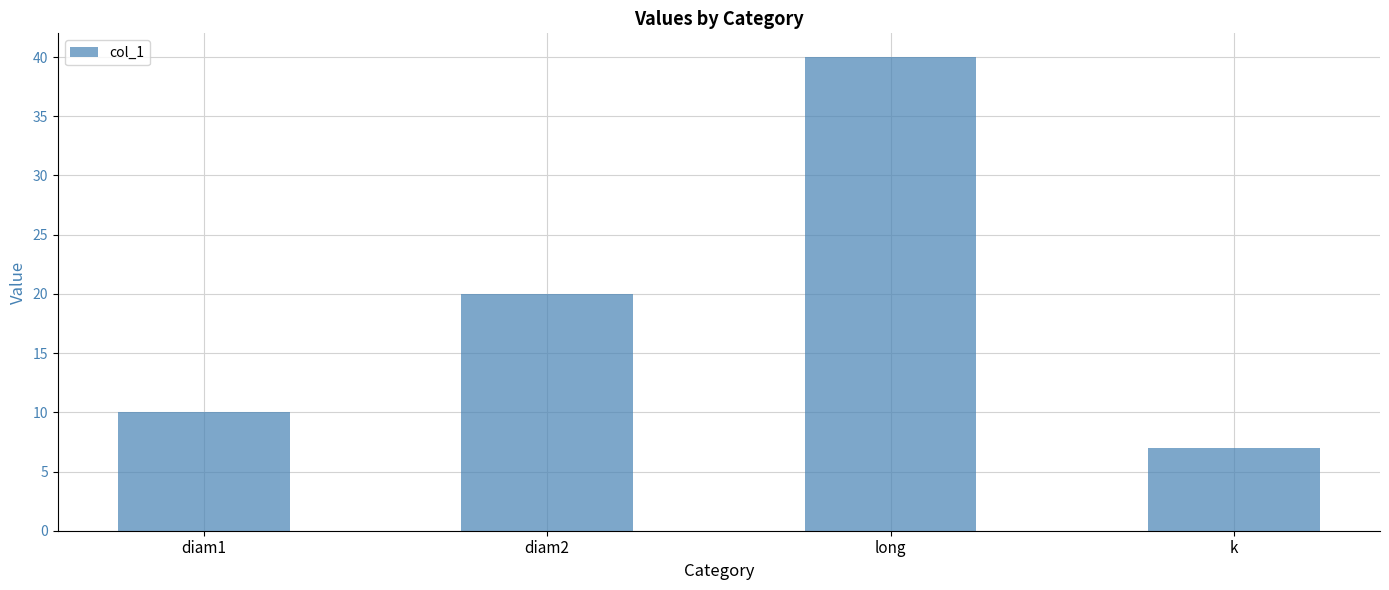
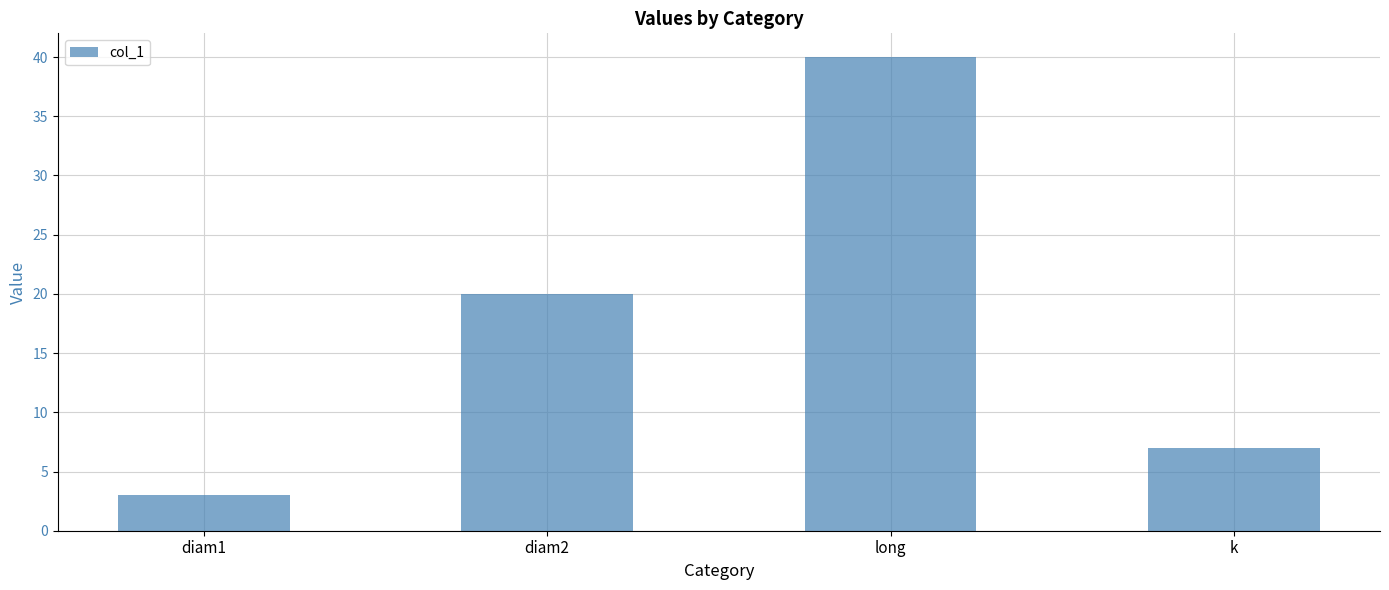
diam1: 10 -> 3
